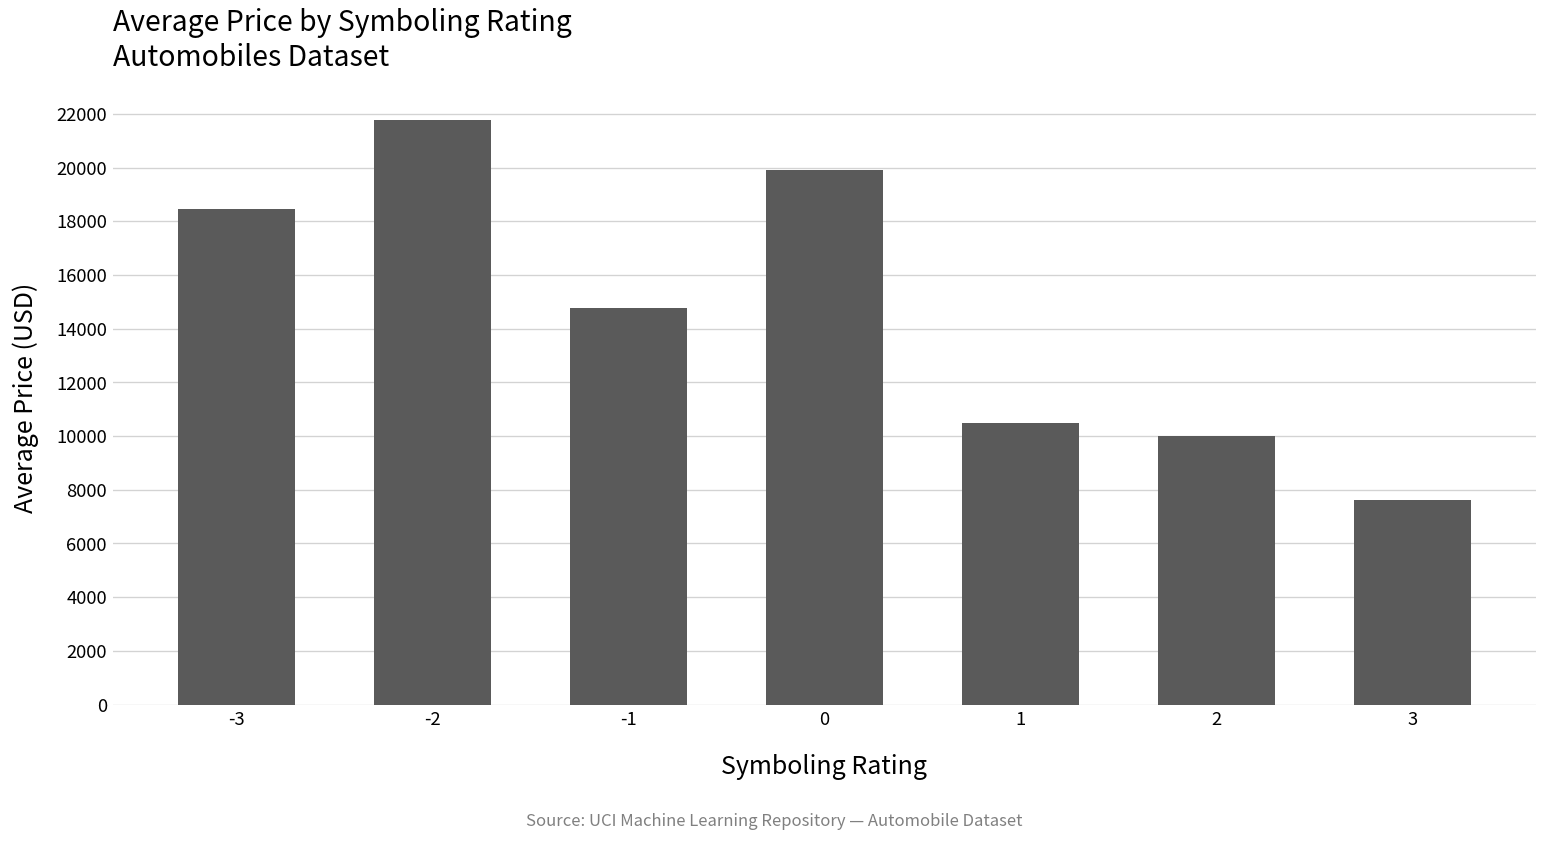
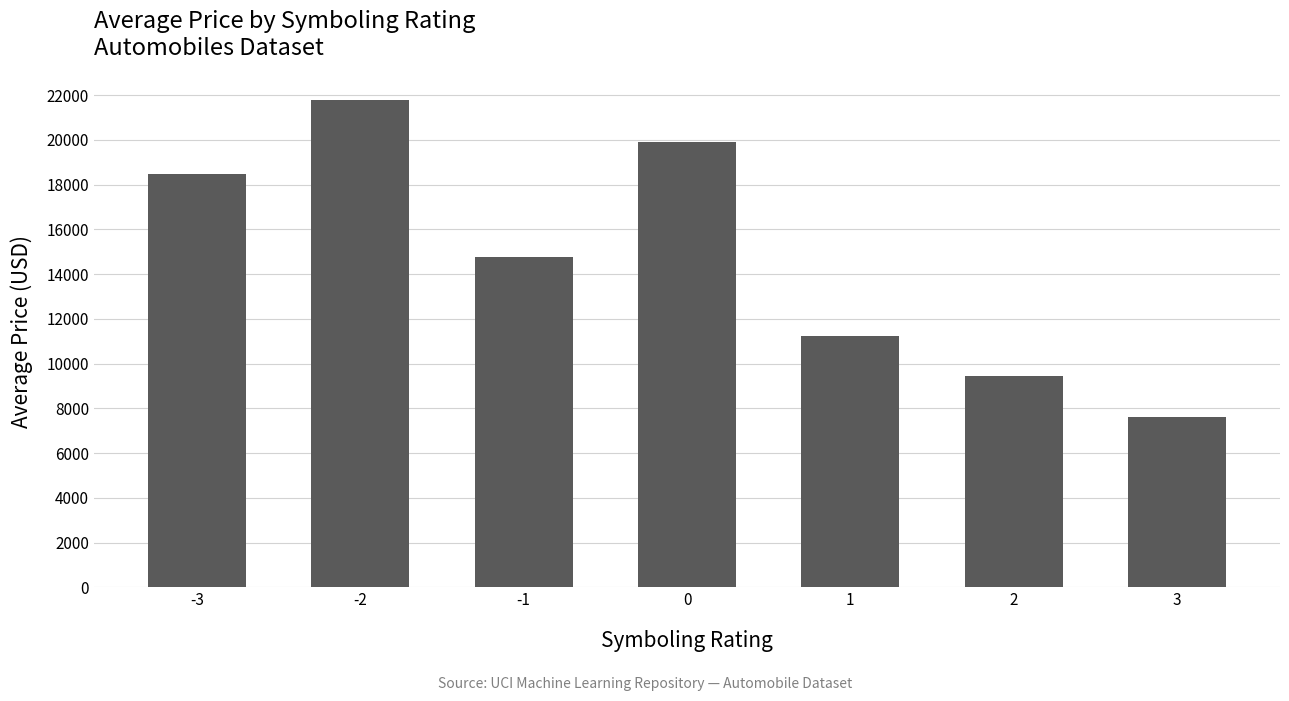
1: 10500 -> 11200
2: 10000 -> 9500
